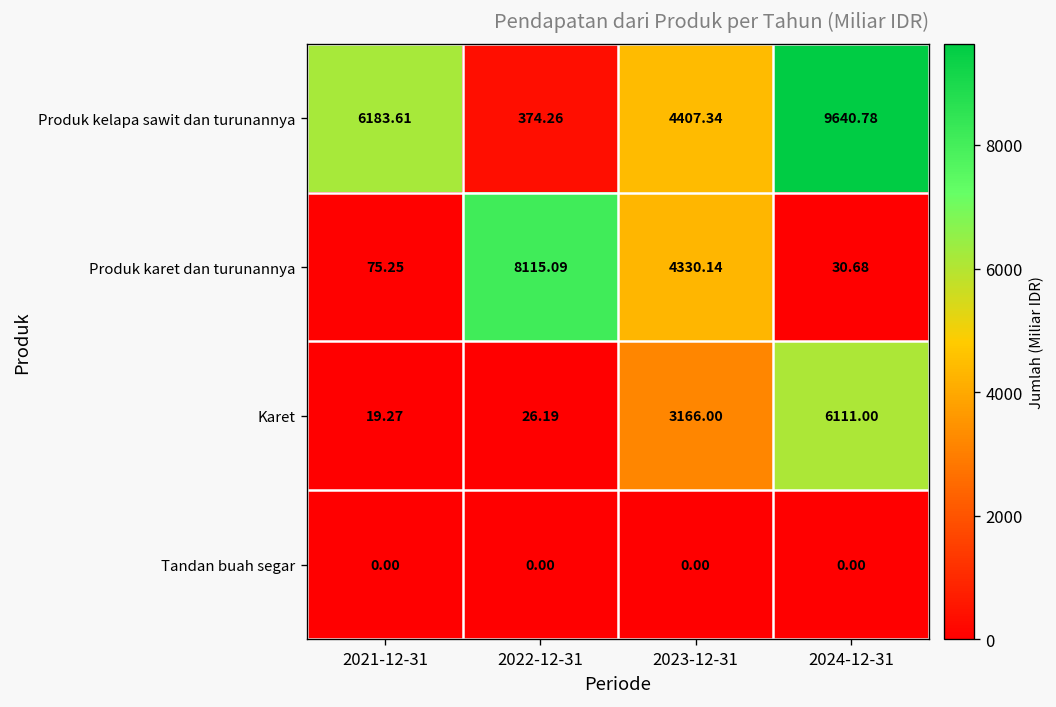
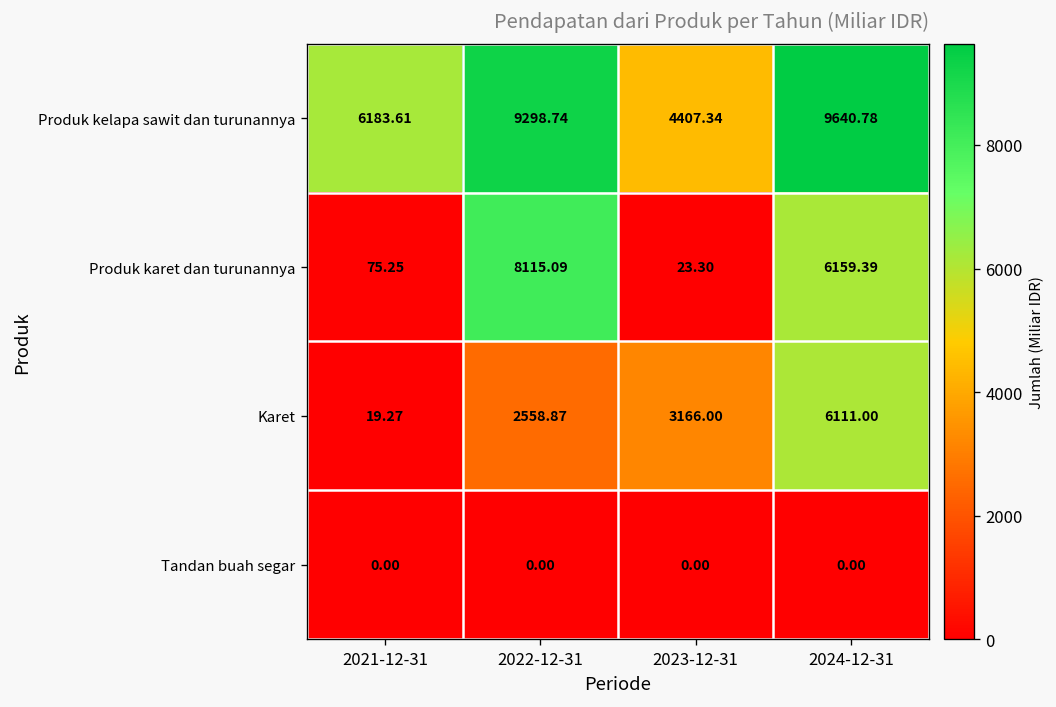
Produk kelapa sawit dan turunannya, 2022-12-31: 374.26 -> 9298.74
Produk karet dan turunannya, 2023-12-31: 4330.14 -> 23.30
Produk karet dan turunannya, 2024-12-31: 30.68 -> 6159.39
Karet, 2022-12-31: 26.19 -> 2558.87
